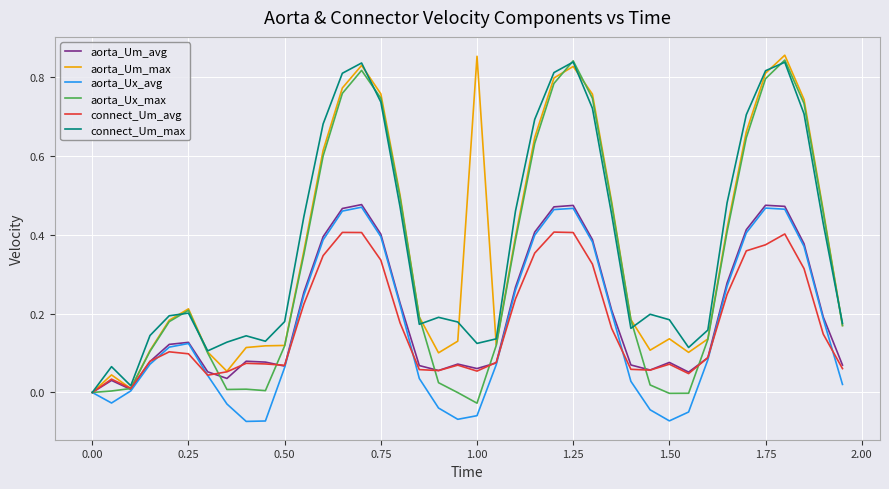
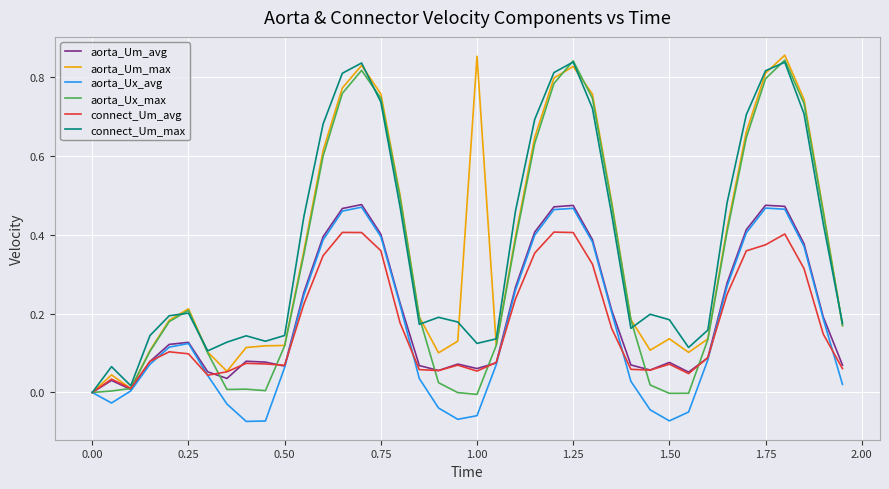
connect_Um_max, 0.50: 0.18 -> 0.14
connect_Um_avg, 0.75: 0.34 -> 0.36
aorta_Ux_max, 1.00: -0.03 -> 0.00
